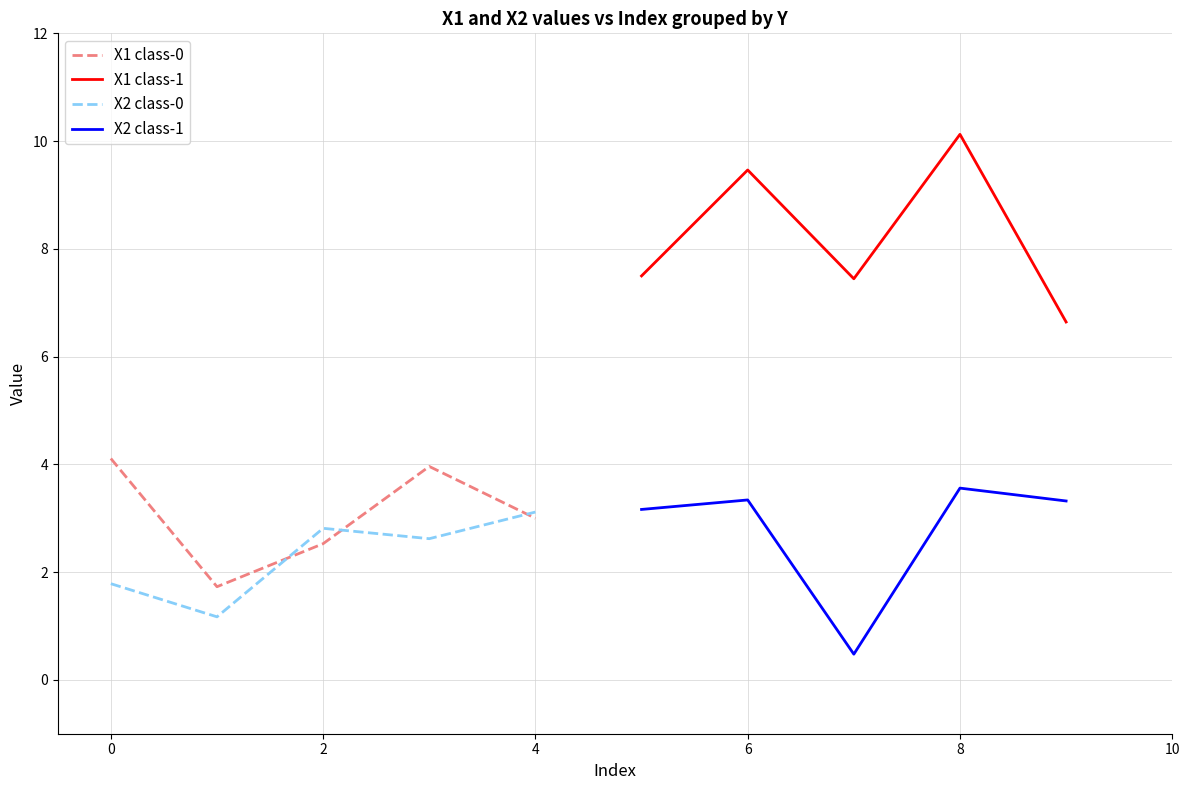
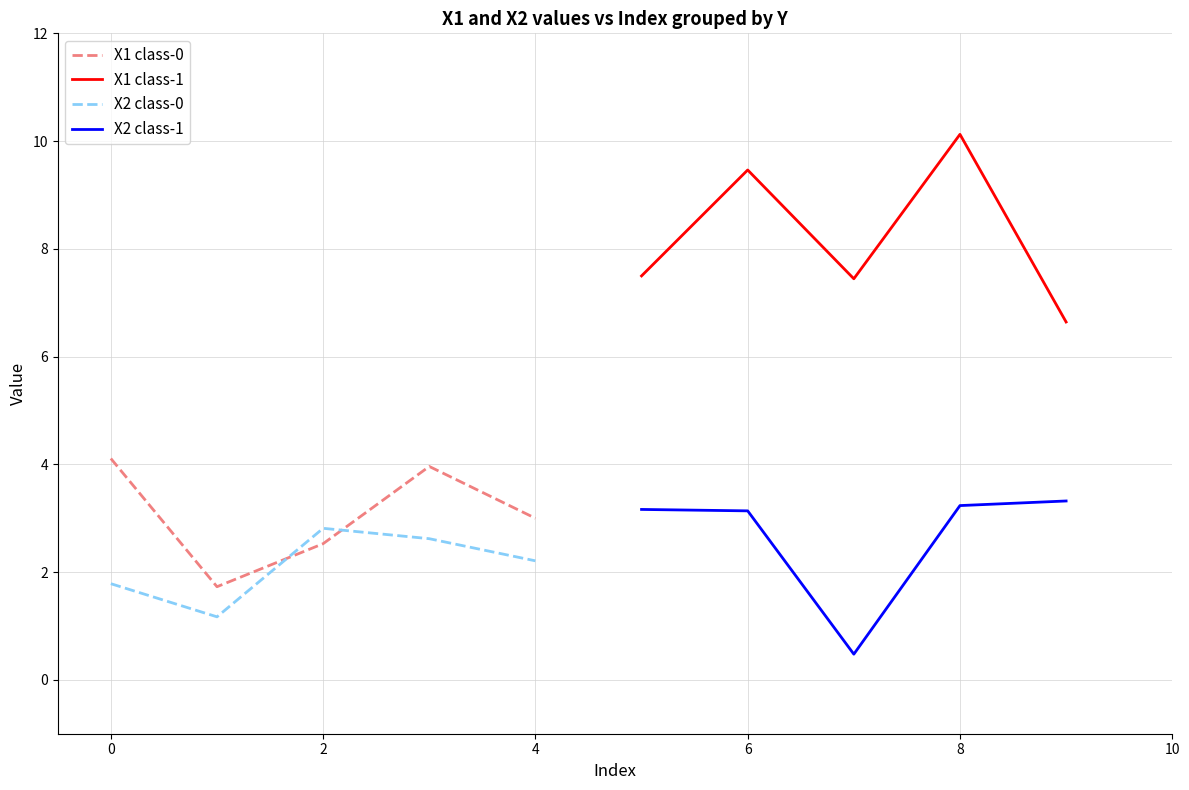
X2 class-0, 4: 3.1 -> 2.2
X2 class-1, 6: 3.3 -> 3.1
X2 class-1, 8: 3.6 -> 3.2
